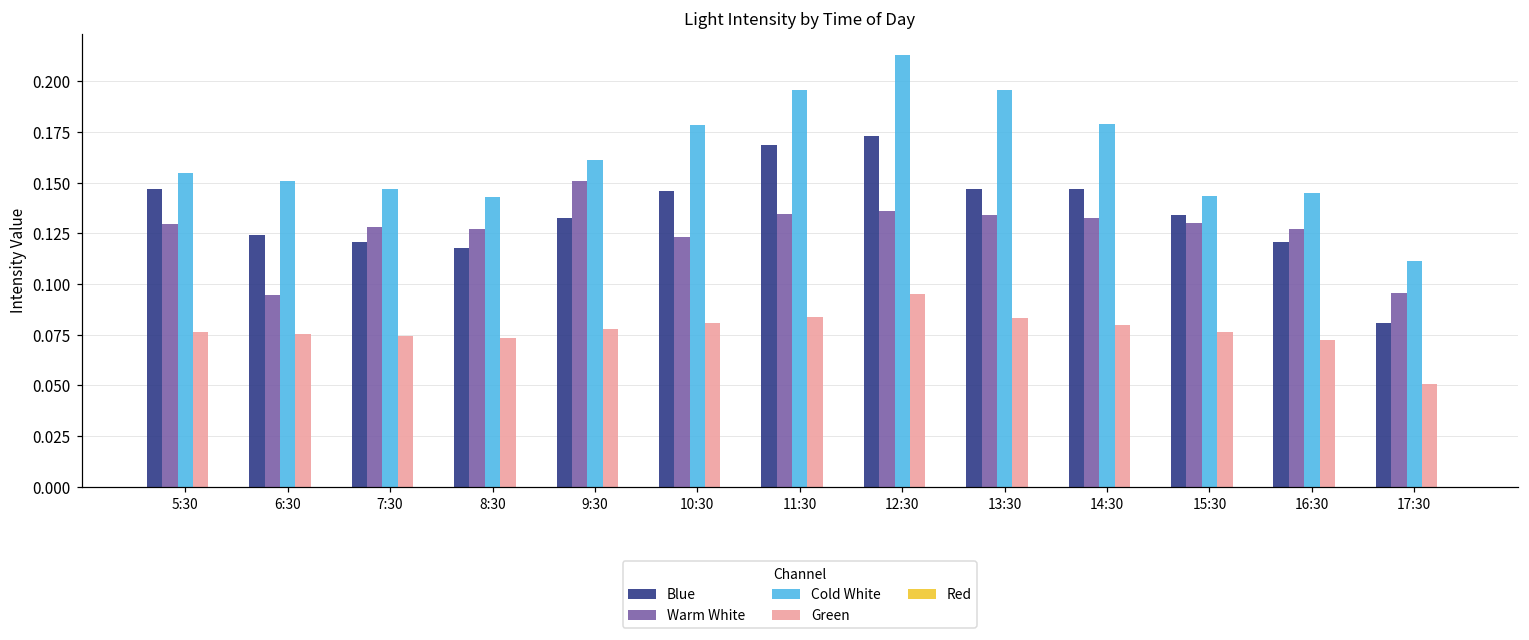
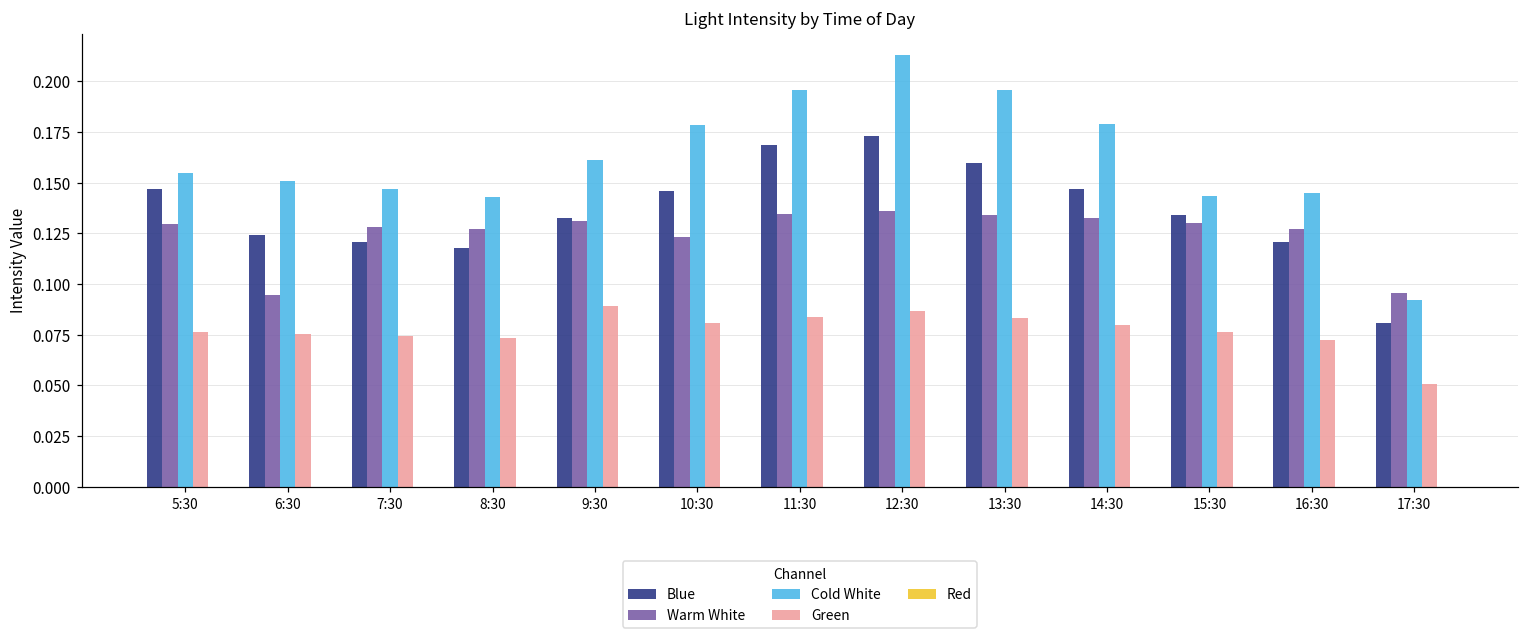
Warm White, 9:30: 0.151 -> 0.131
Green, 9:30: 0.078 -> 0.089
Green, 12:30: 0.095 -> 0.087
Blue, 13:30: 0.147 -> 0.160
Cold White, 17:30: 0.111 -> 0.092
